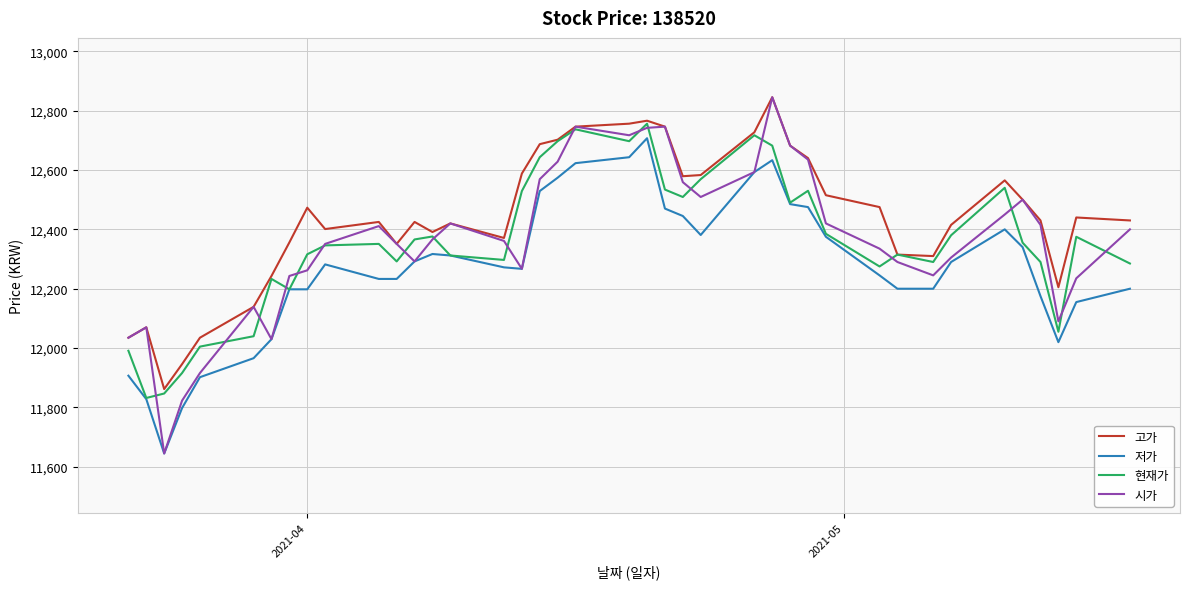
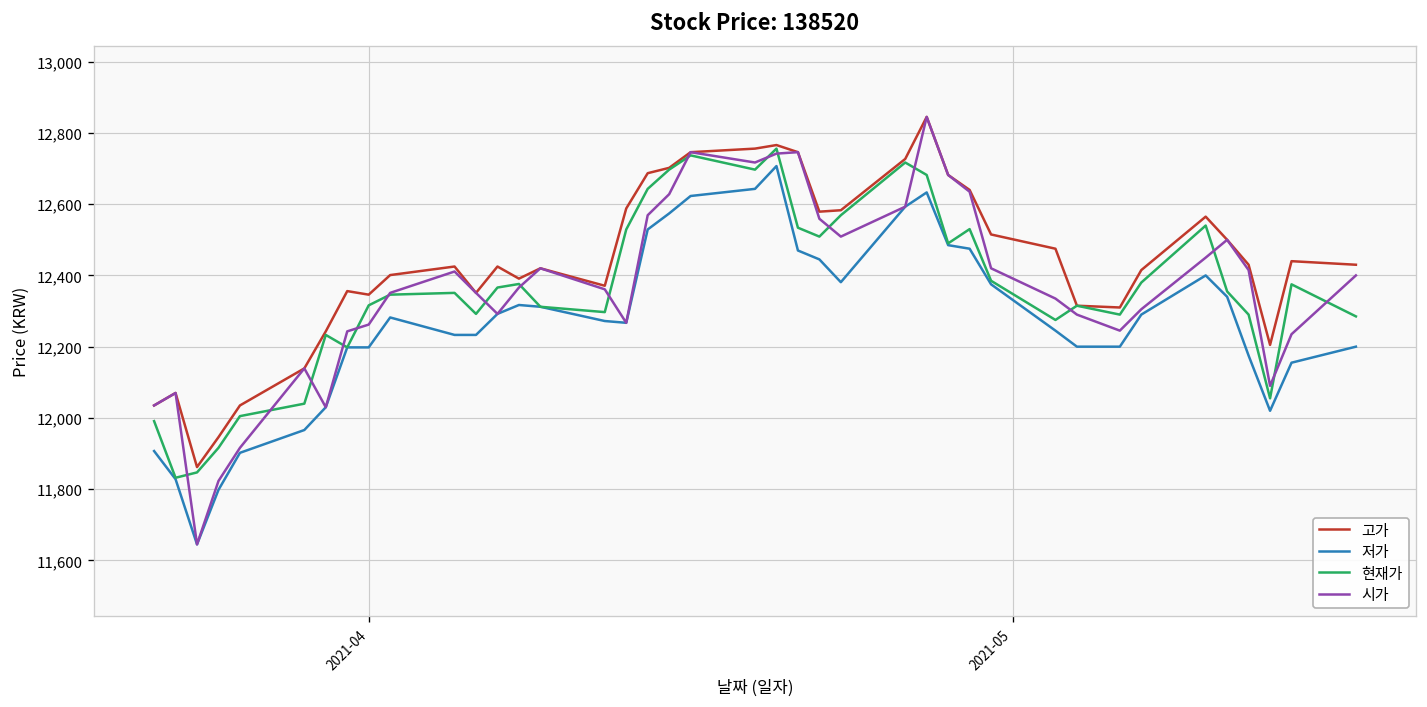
고가, 2021-04: 12,470 -> 12,350
